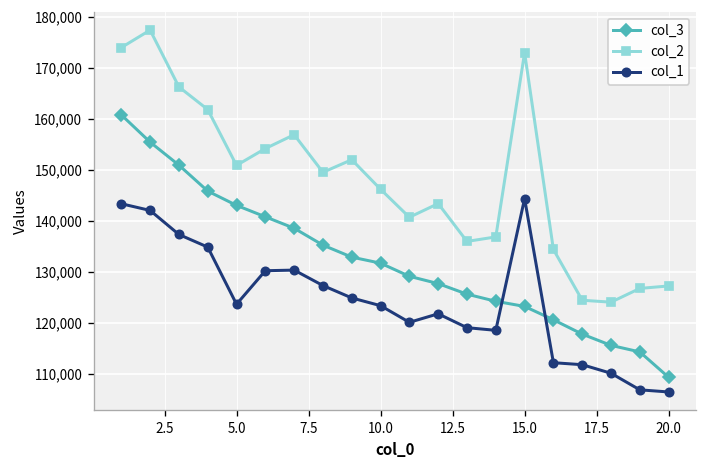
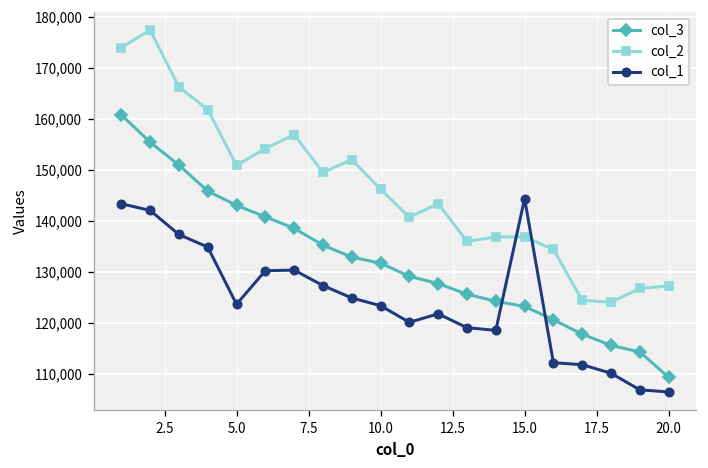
col_2, 15.0: 173,000 -> 137,000
